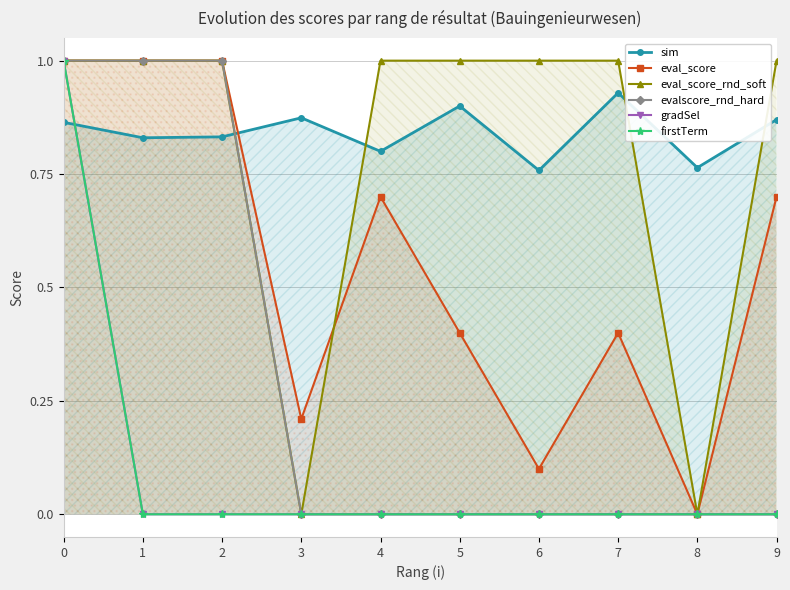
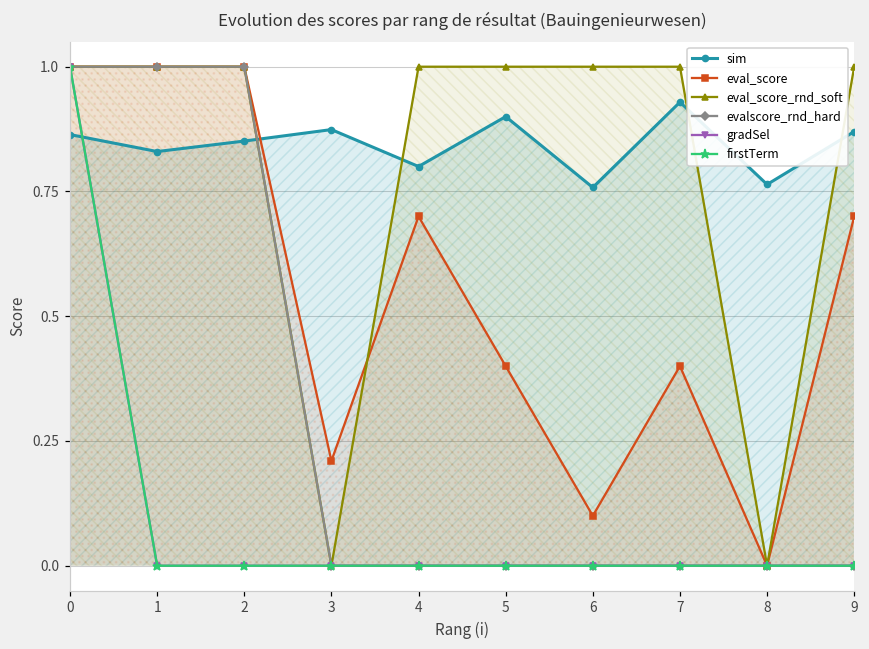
sim, 2: 0.83 -> 0.85
